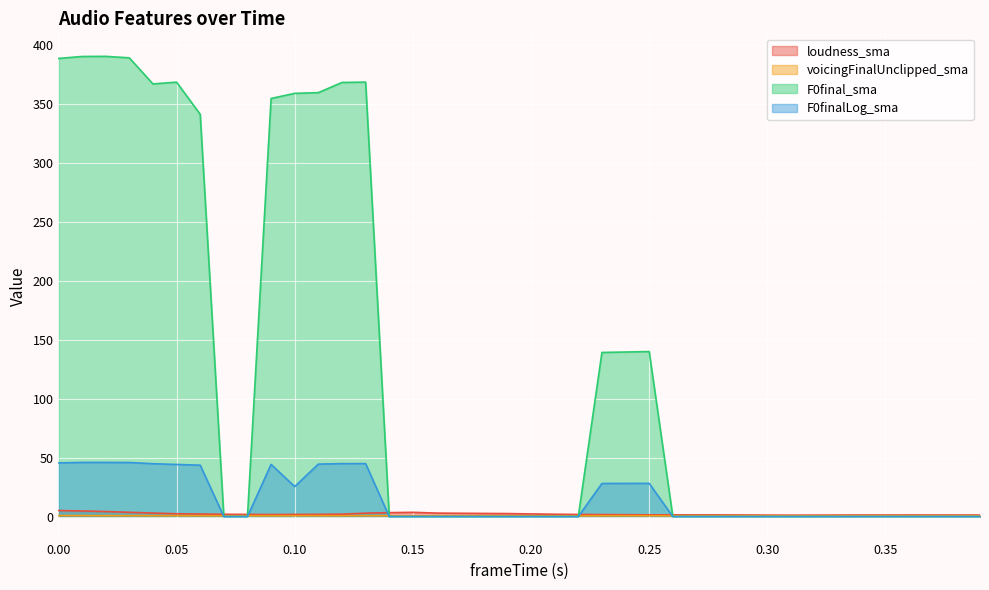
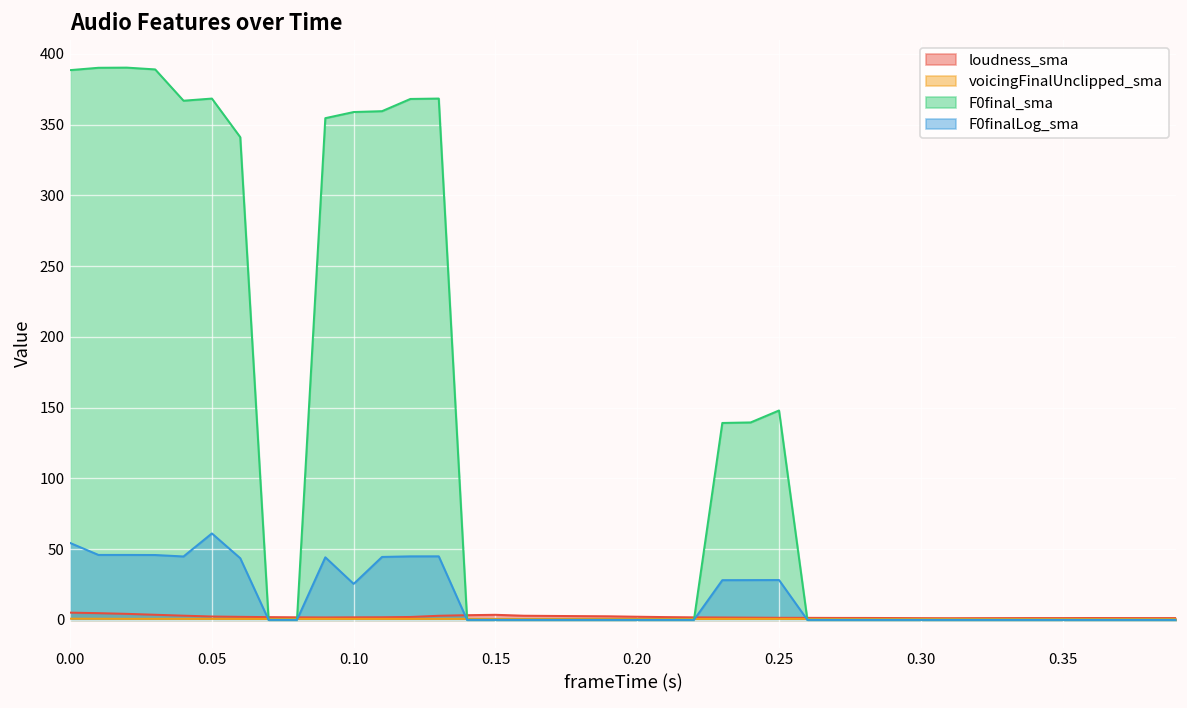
F0finalLog_sma, 0.00: 46 -> 54
F0finalLog_sma, 0.05: 44 -> 61
F0final_sma, 0.25: 140 -> 148
